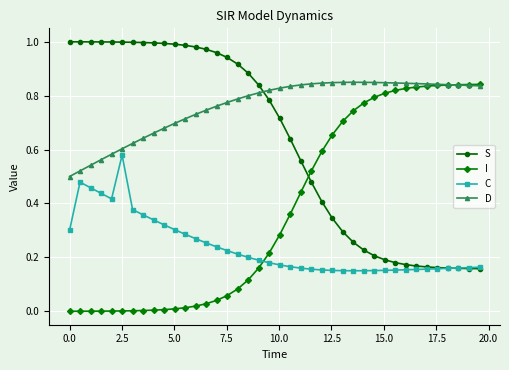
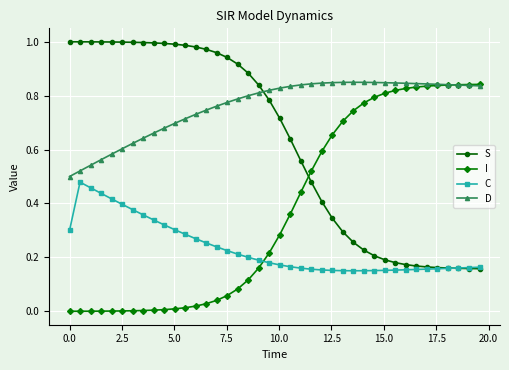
C, 2.5: 0.58 -> 0.40
